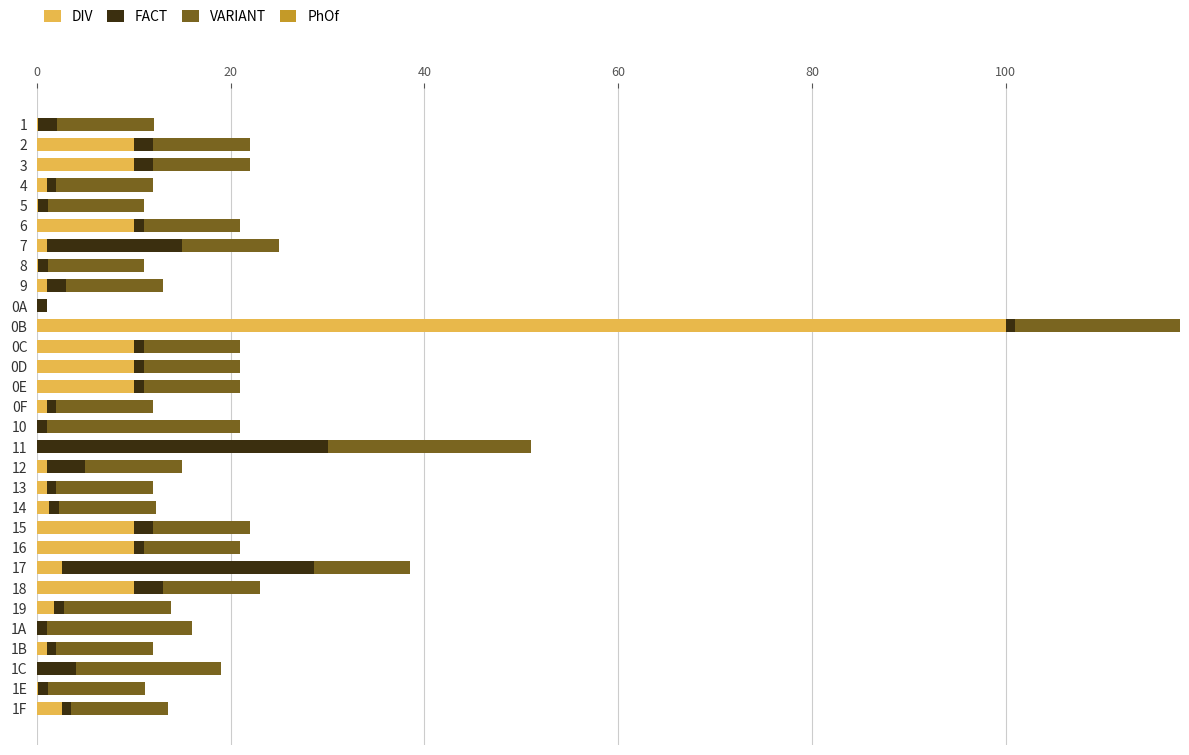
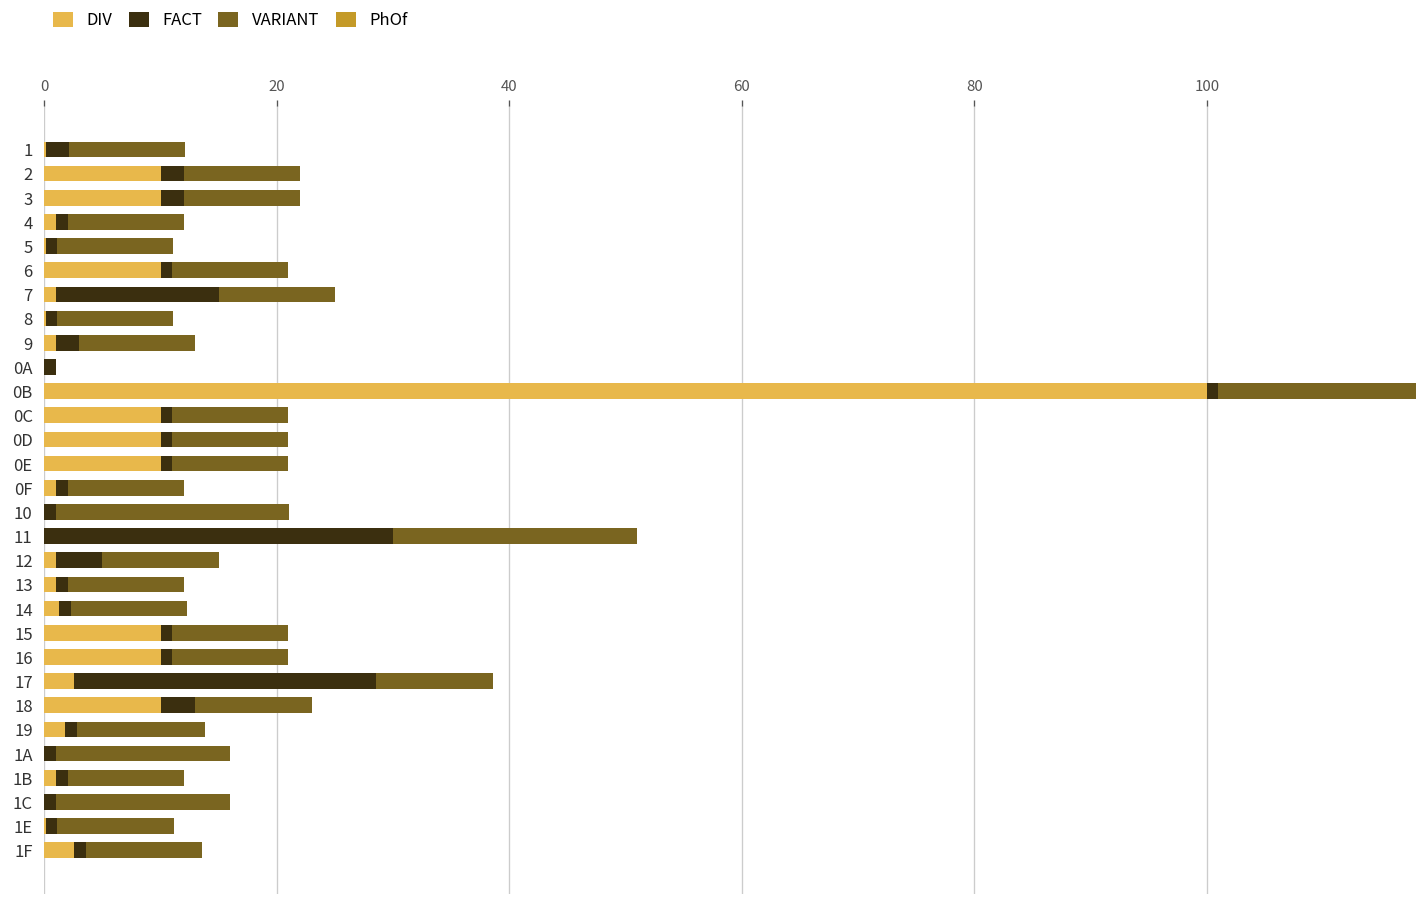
FACT, 15: 2 -> 1
FACT, 1C: 4 -> 1
